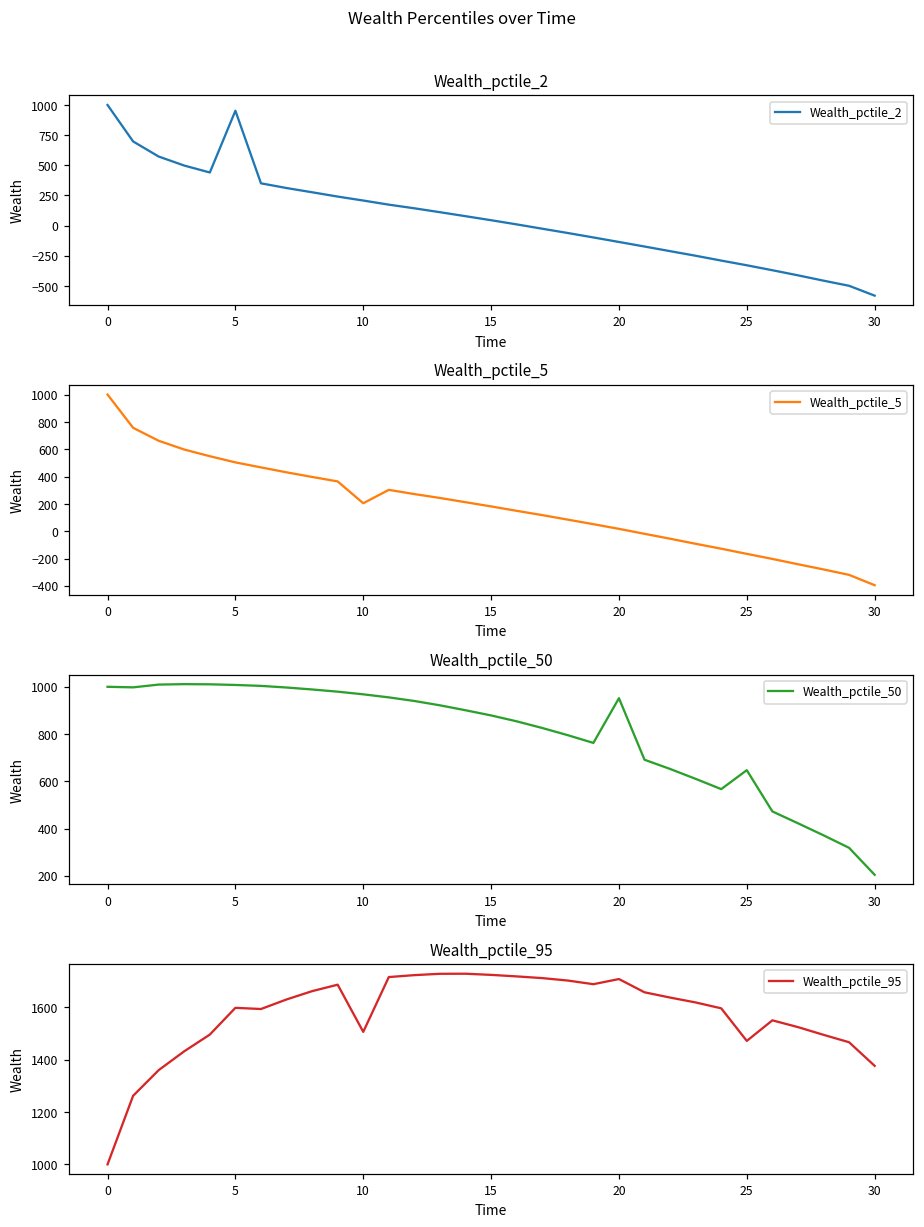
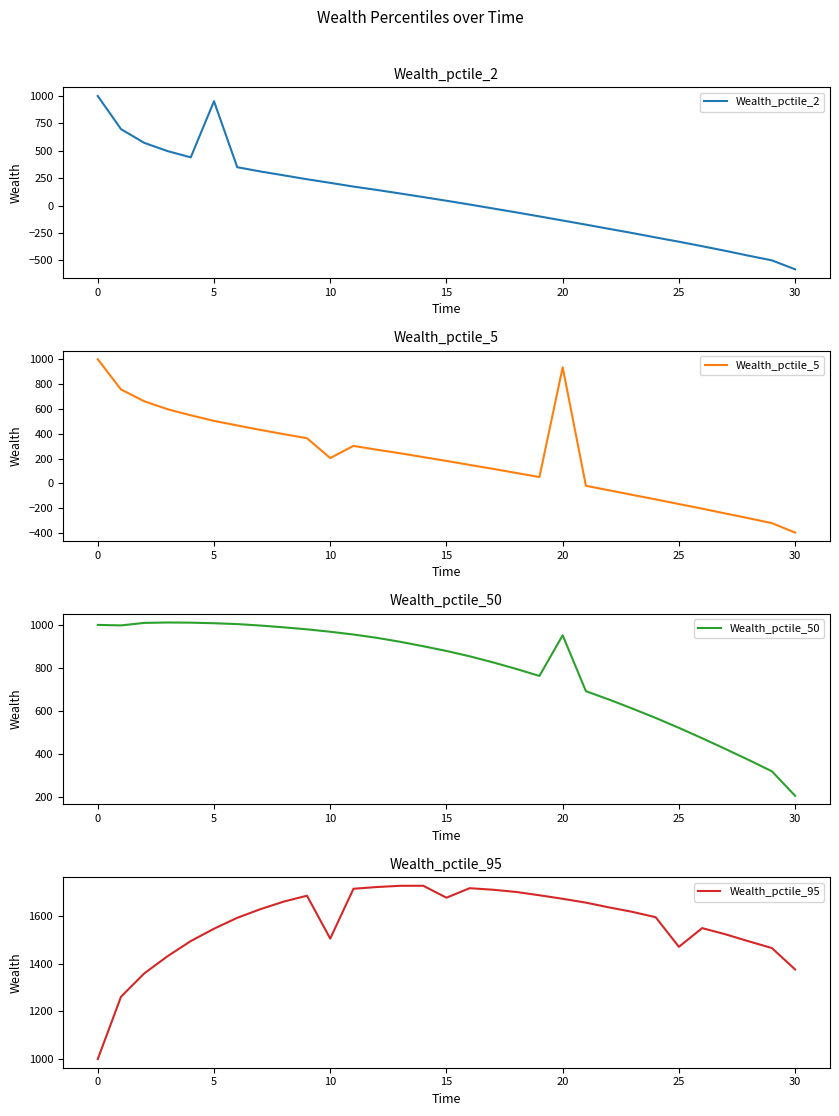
Wealth_pctile_5, 20: 20 -> 940
Wealth_pctile_50, 25: 650 -> 520
Wealth_pctile_95, 5: 1600 -> 1550
Wealth_pctile_95, 15: 1720 -> 1680
Wealth_pctile_95, 20: 1710 -> 1670
